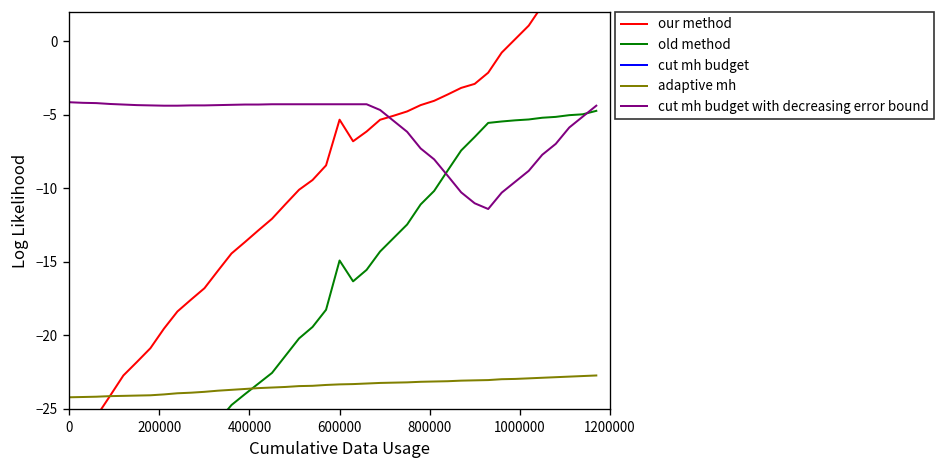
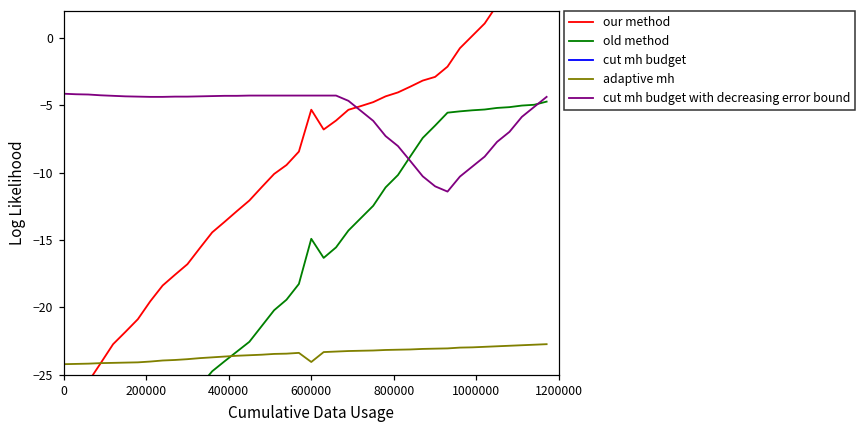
adaptive mh, 600000: -23.3 -> -24.0
